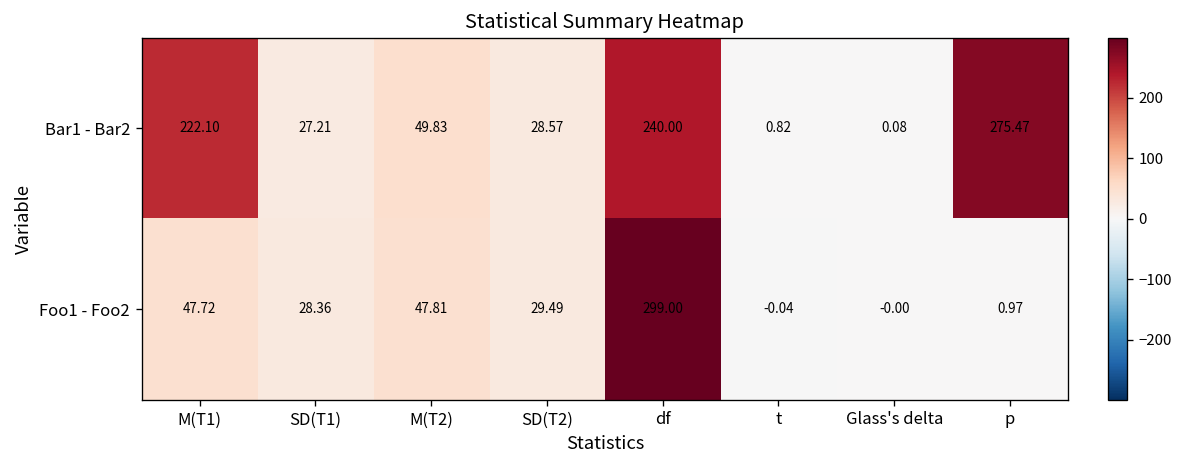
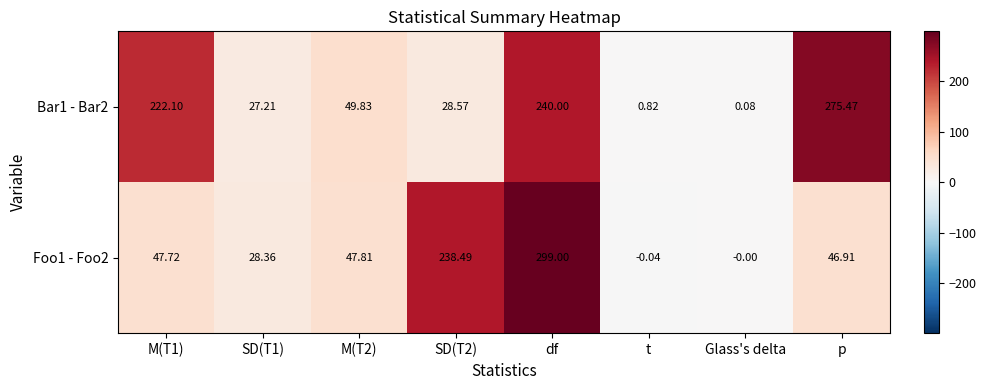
Foo1 - Foo2, SD(T2): 29.49 -> 238.49
Foo1 - Foo2, p: 0.97 -> 46.91
